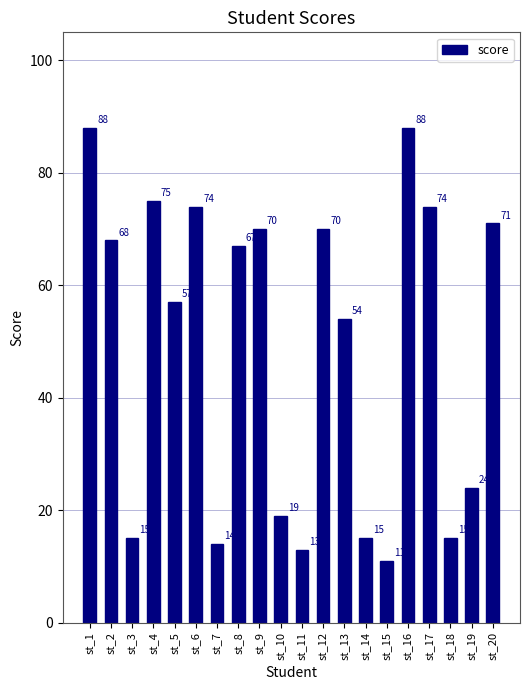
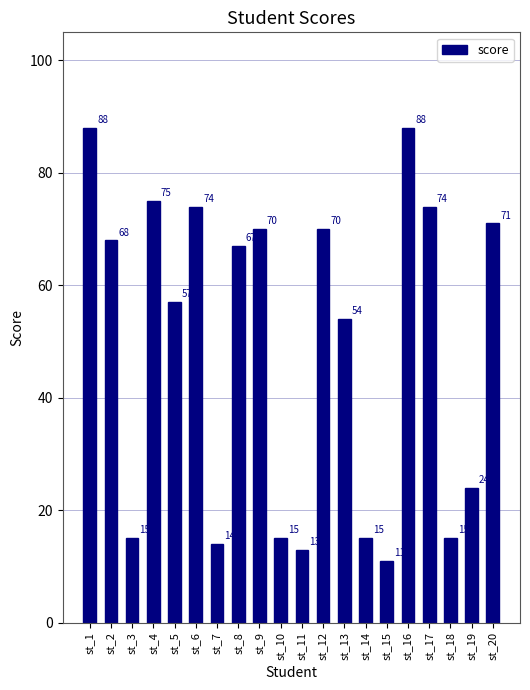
st_10: 19 -> 15
